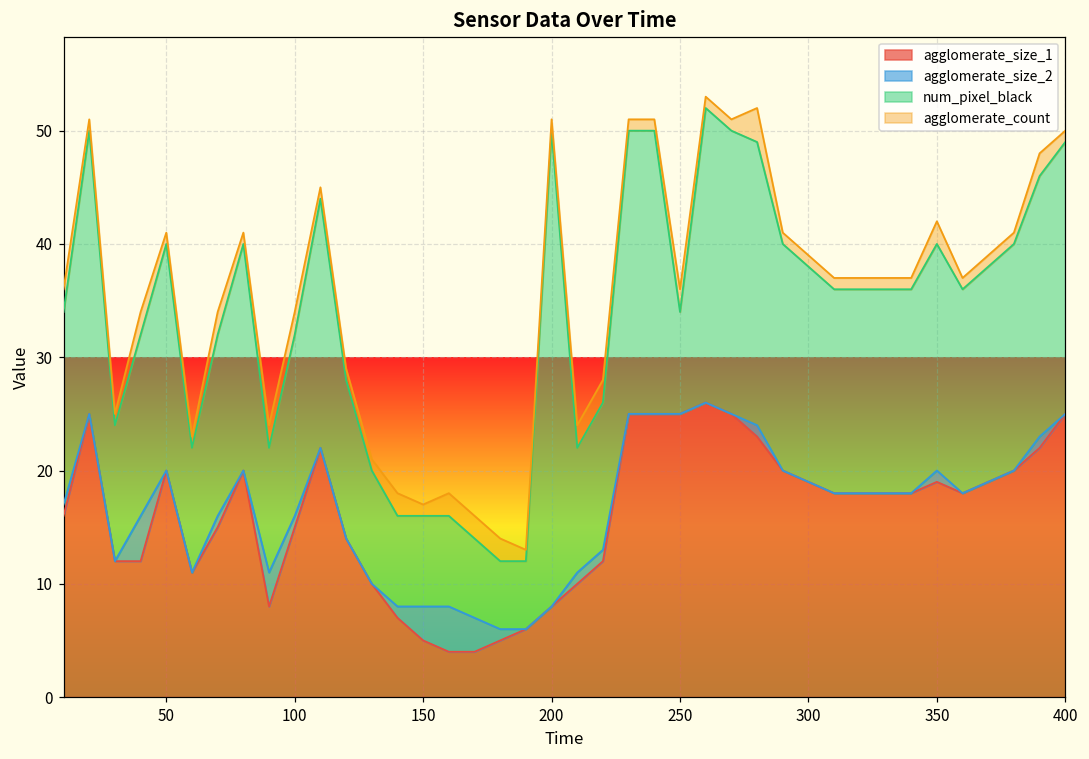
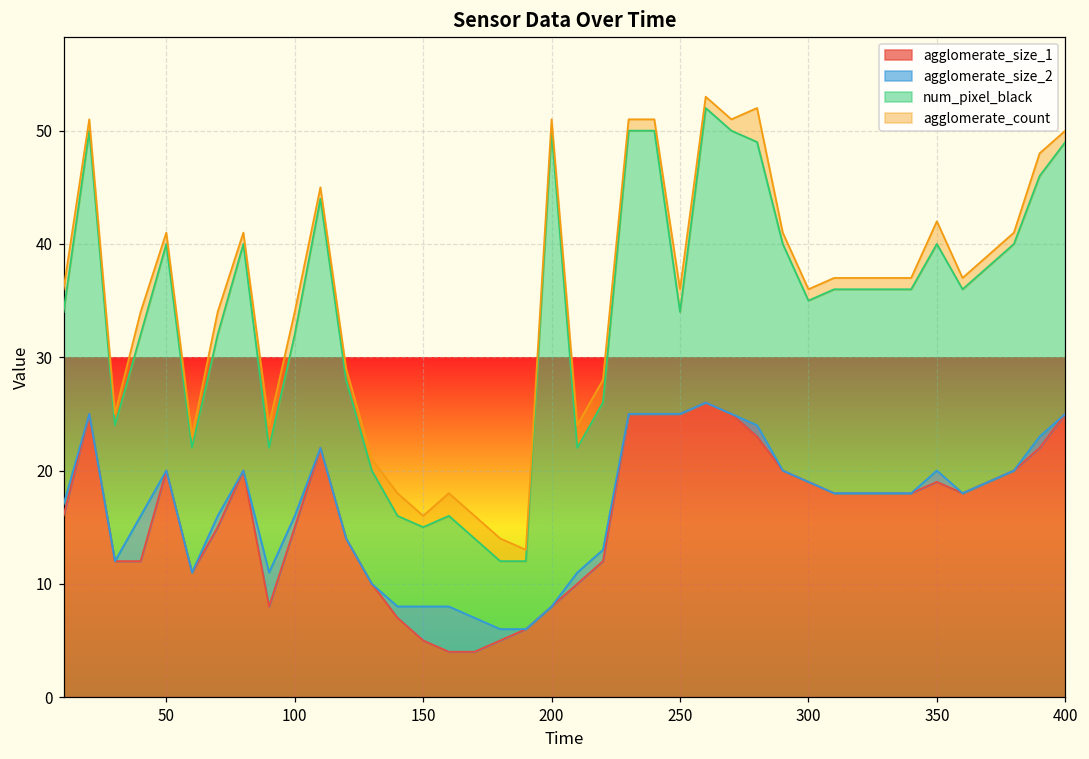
num_pixel_black, 150: 8 -> 7
num_pixel_black, 300: 19 -> 16
